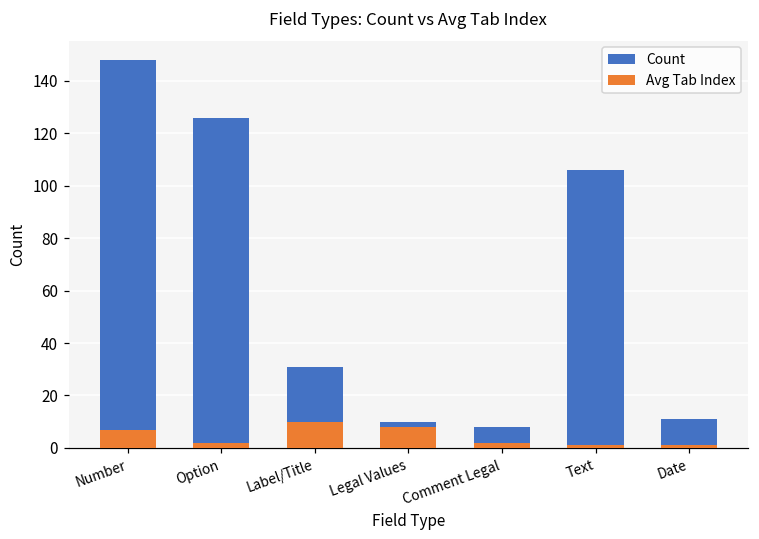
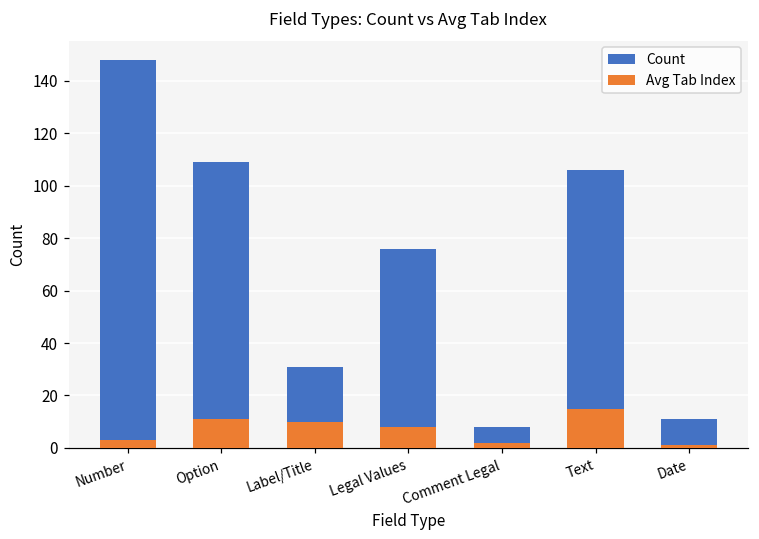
Avg Tab Index, Number: 7 -> 3
Count, Option: 126 -> 109
Avg Tab Index, Option: 2 -> 11
Count, Legal Values: 10 -> 76
Avg Tab Index, Text: 1 -> 15
